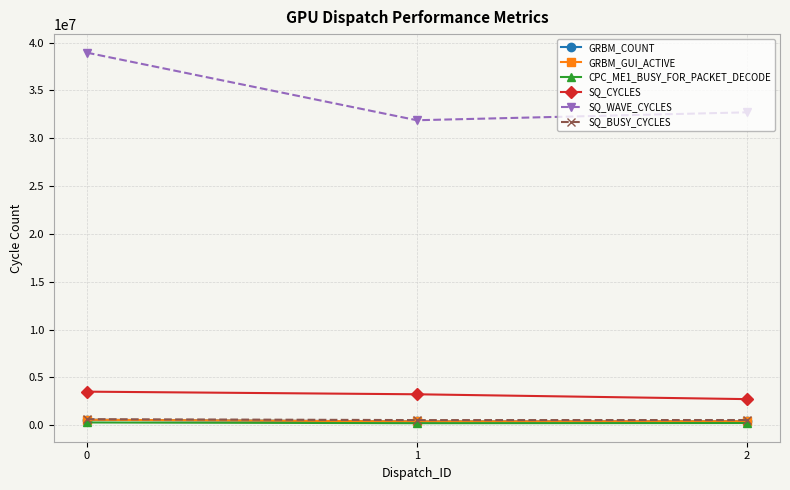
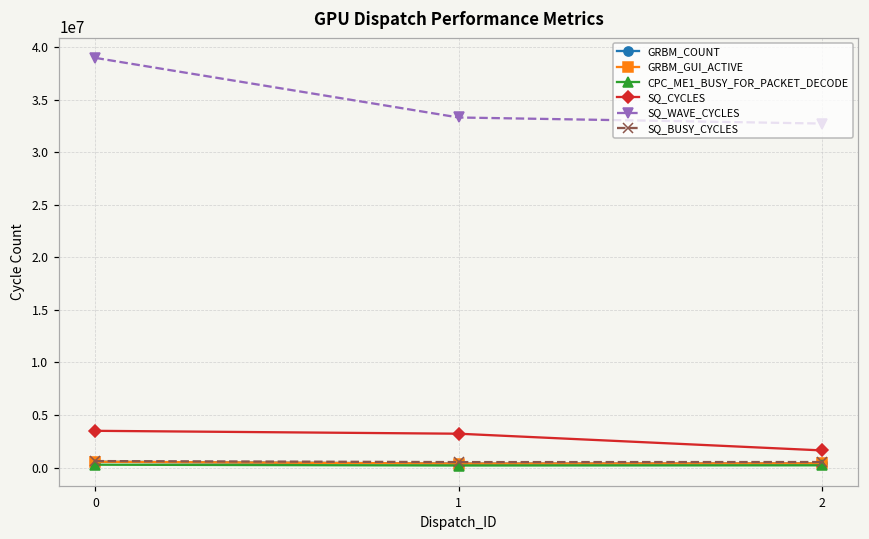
SQ_WAVE_CYCLES, 1: 32000000 -> 33000000
SQ_CYCLES, 2: 3000000 -> 2000000
